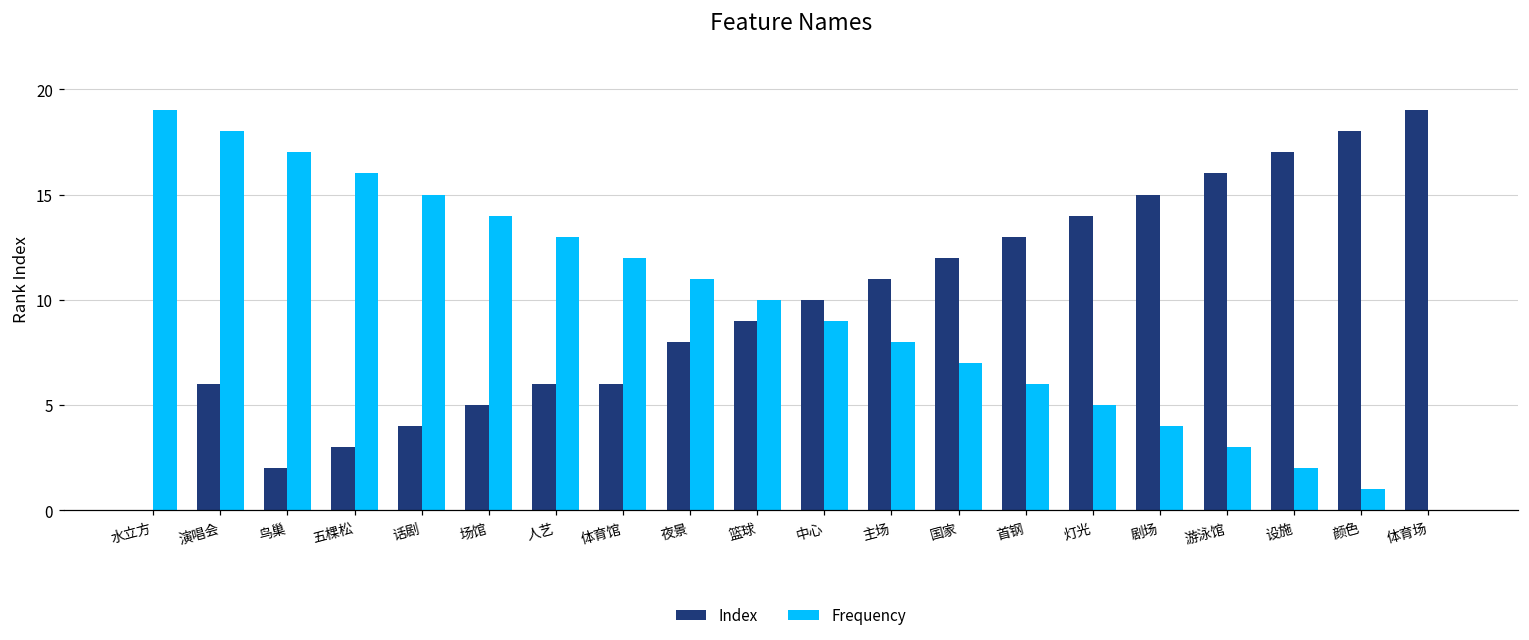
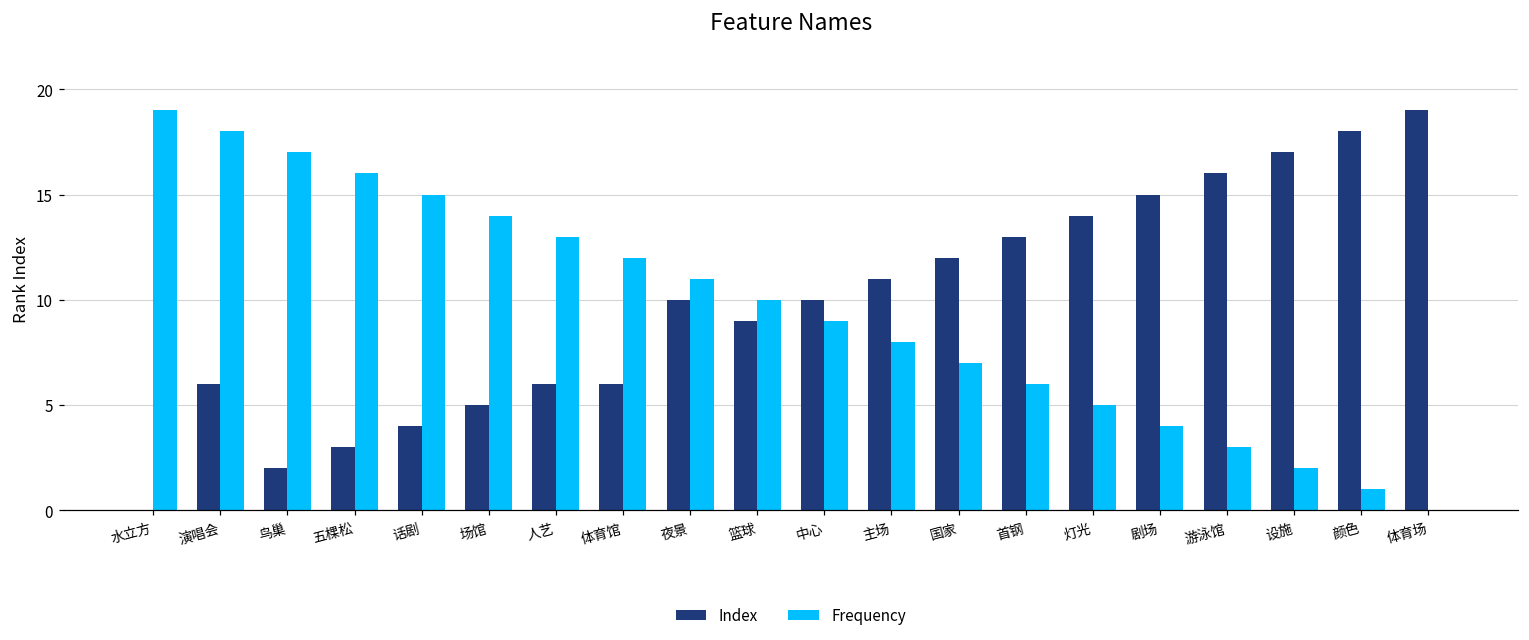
Index, 夜景: 8 -> 10
